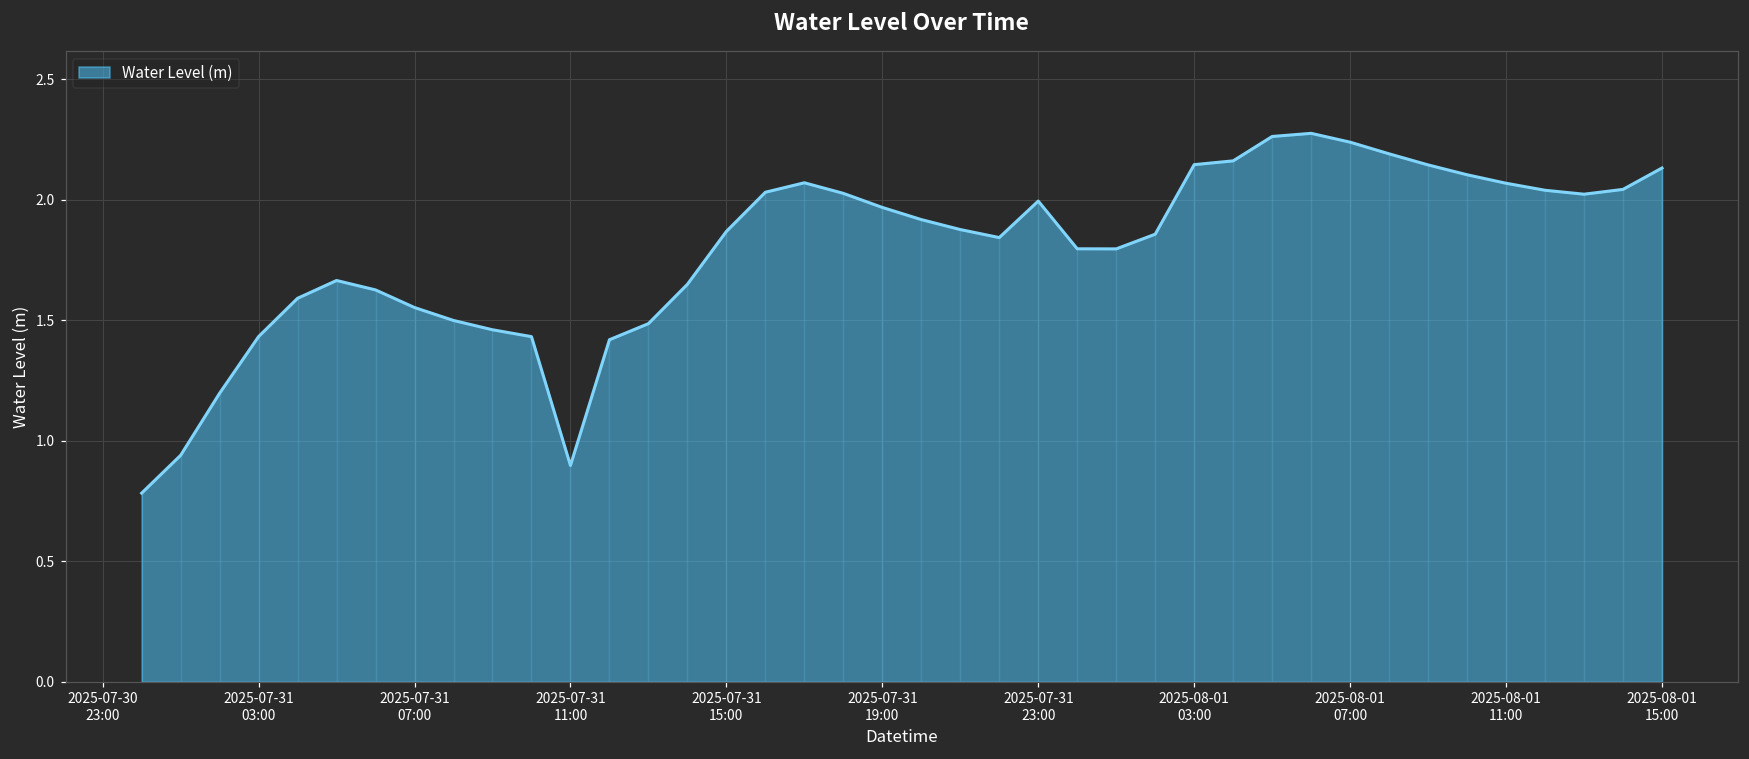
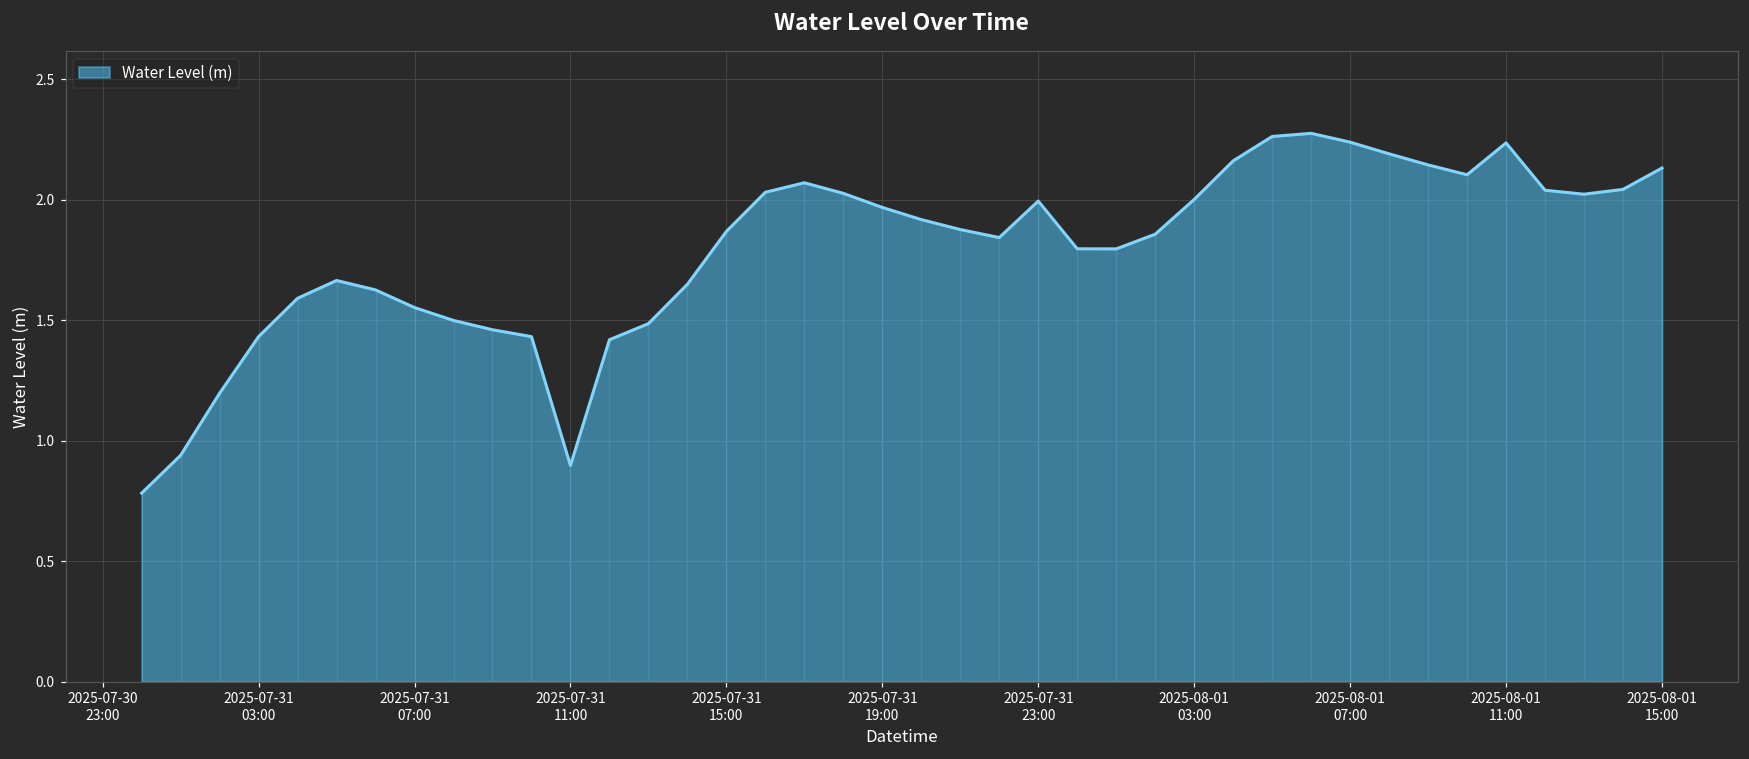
2025-08-01 03:00: 2.14 -> 2.00
2025-08-01 11:00: 2.07 -> 2.24
